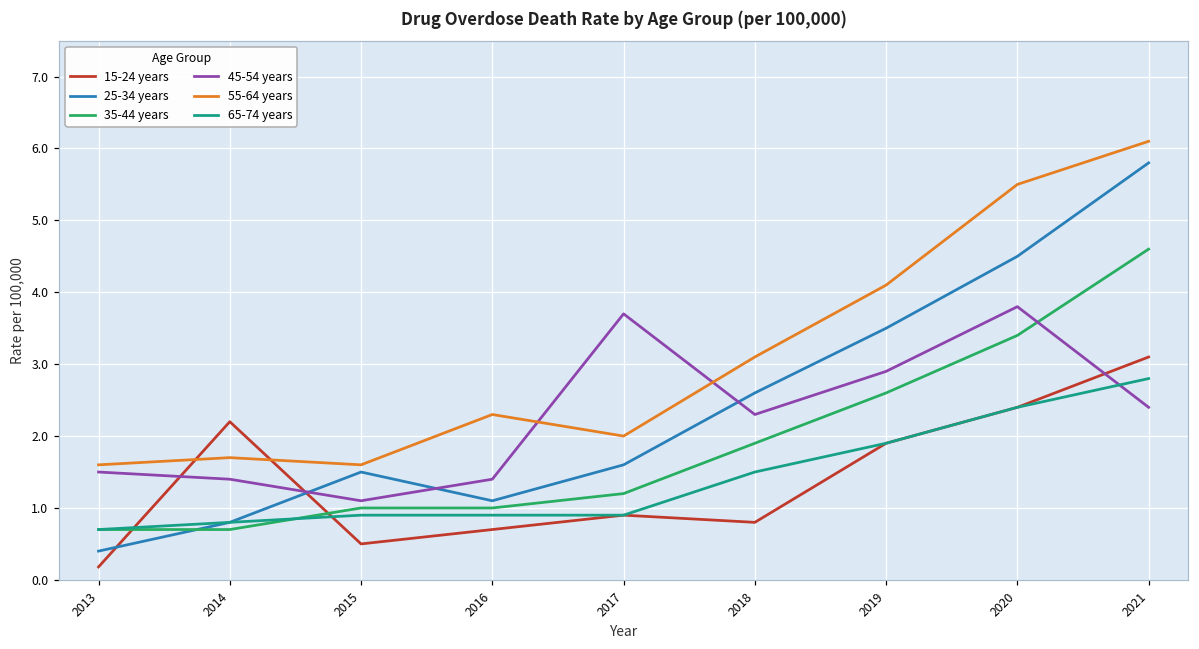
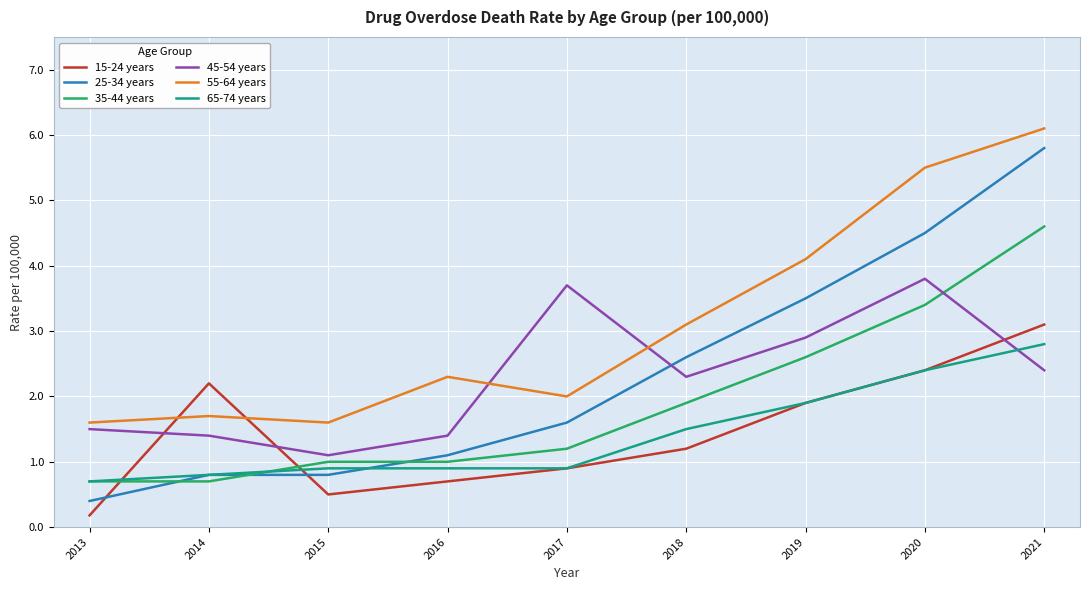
25-34 years, 2015: 1.5 -> 0.8
15-24 years, 2018: 0.8 -> 1.2
